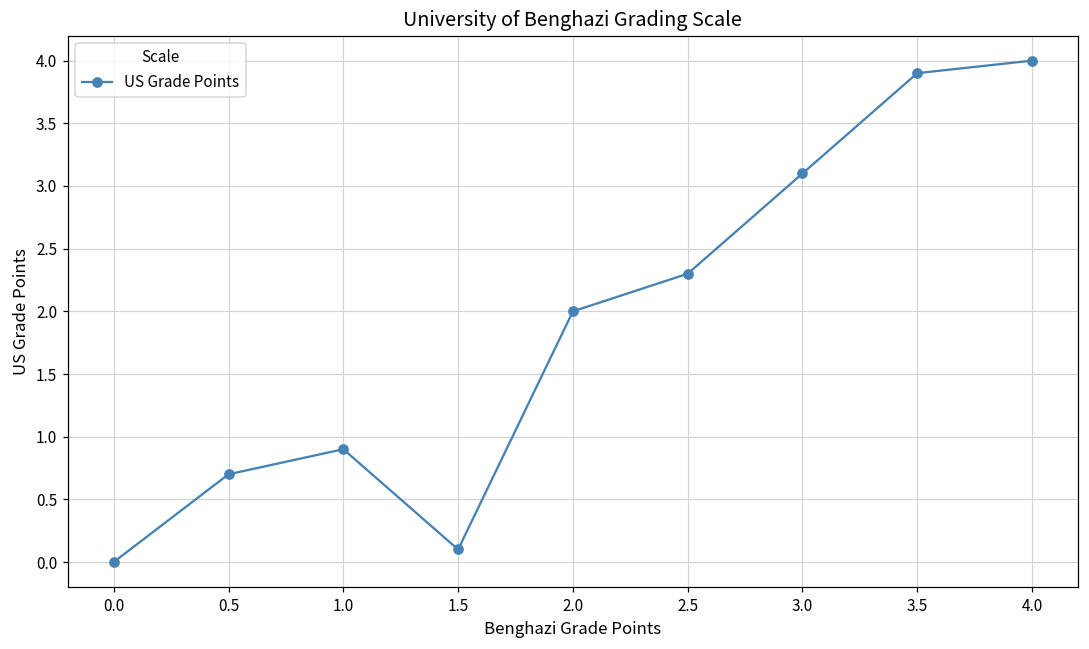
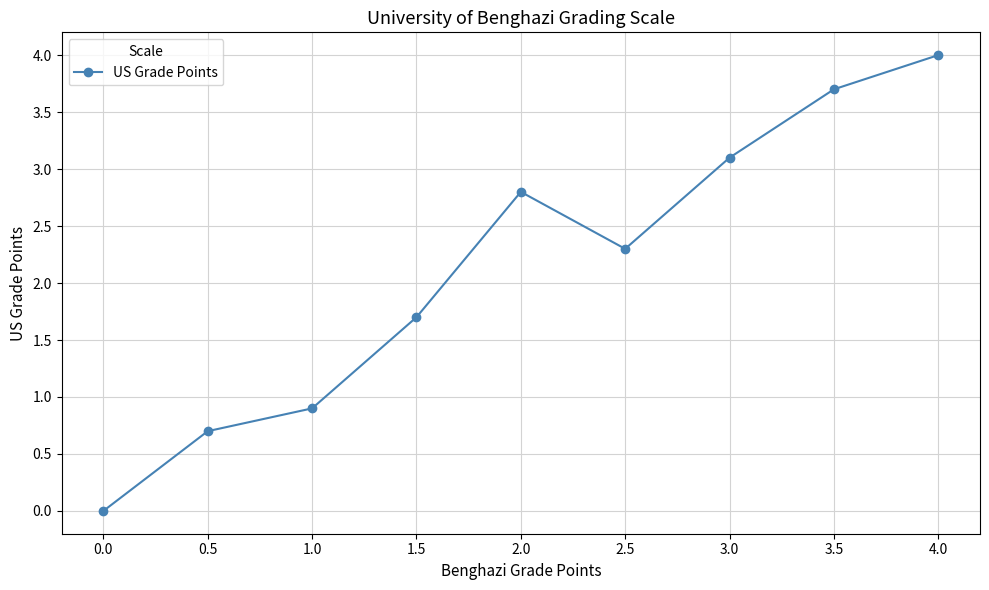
1.5: 0.1 -> 1.7
2.0: 2.0 -> 2.8
3.5: 3.9 -> 3.7
